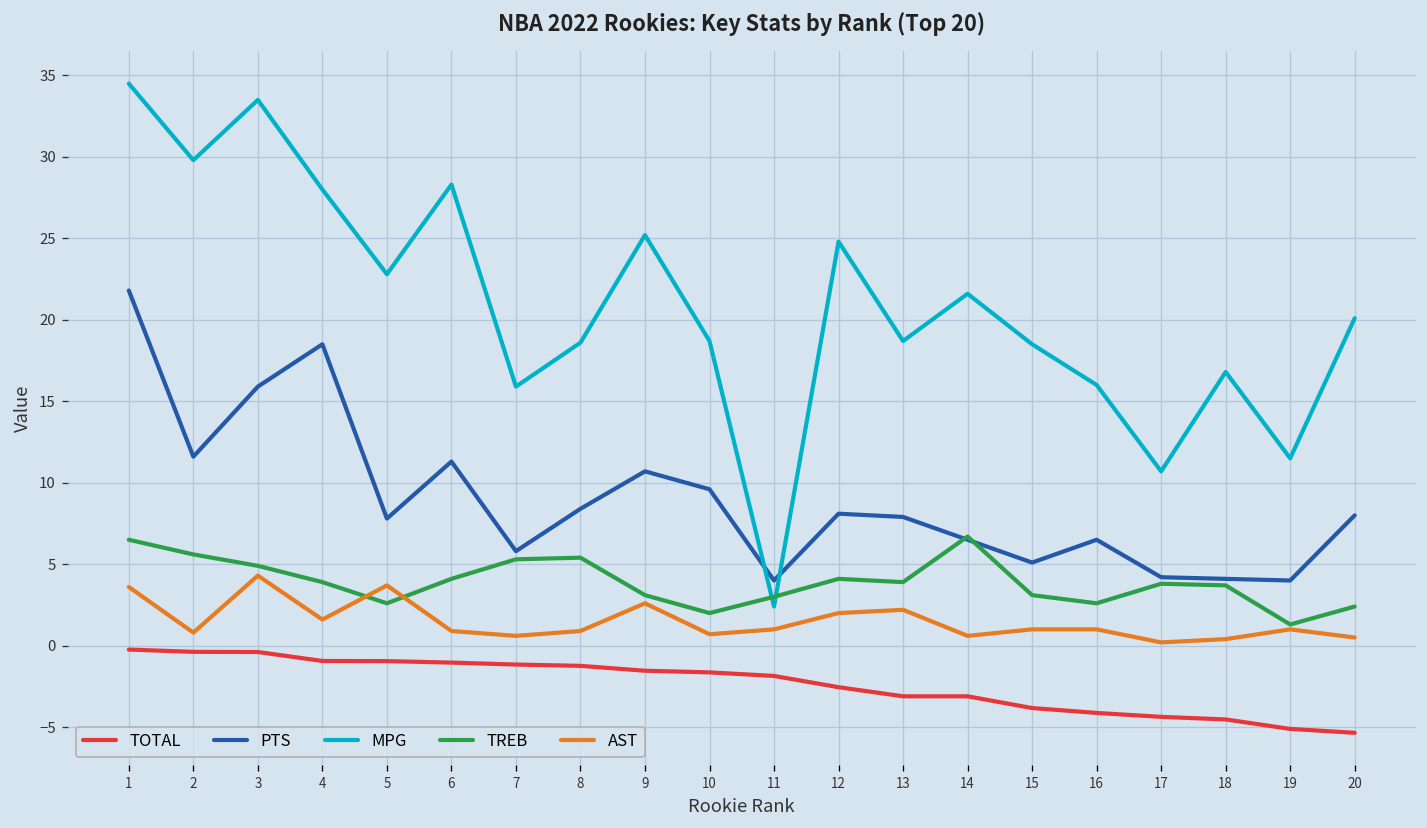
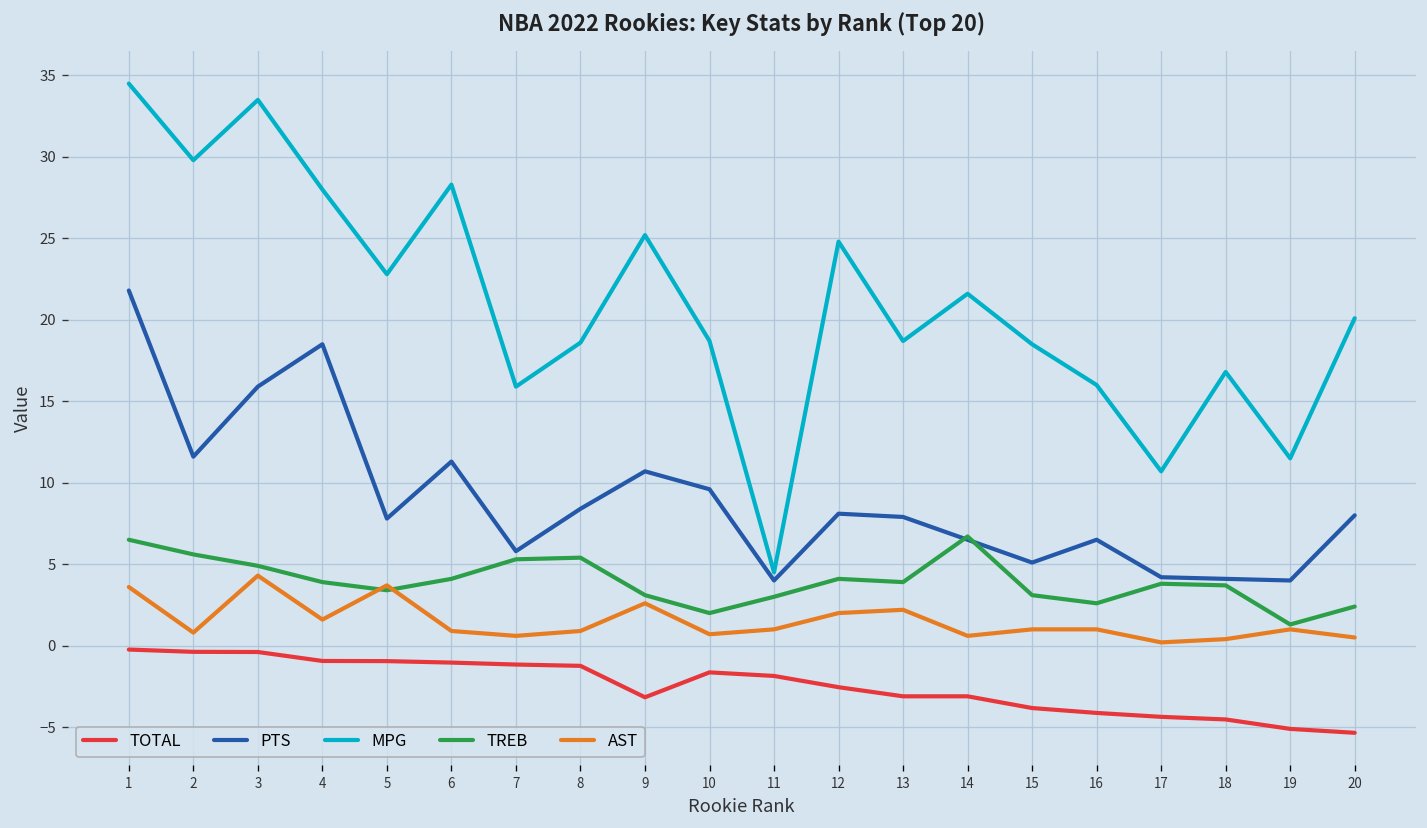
TREB, 5: 2.6 -> 3.4
TOTAL, 9: -1.5 -> -3.2
MPG, 11: 2.4 -> 4.5
